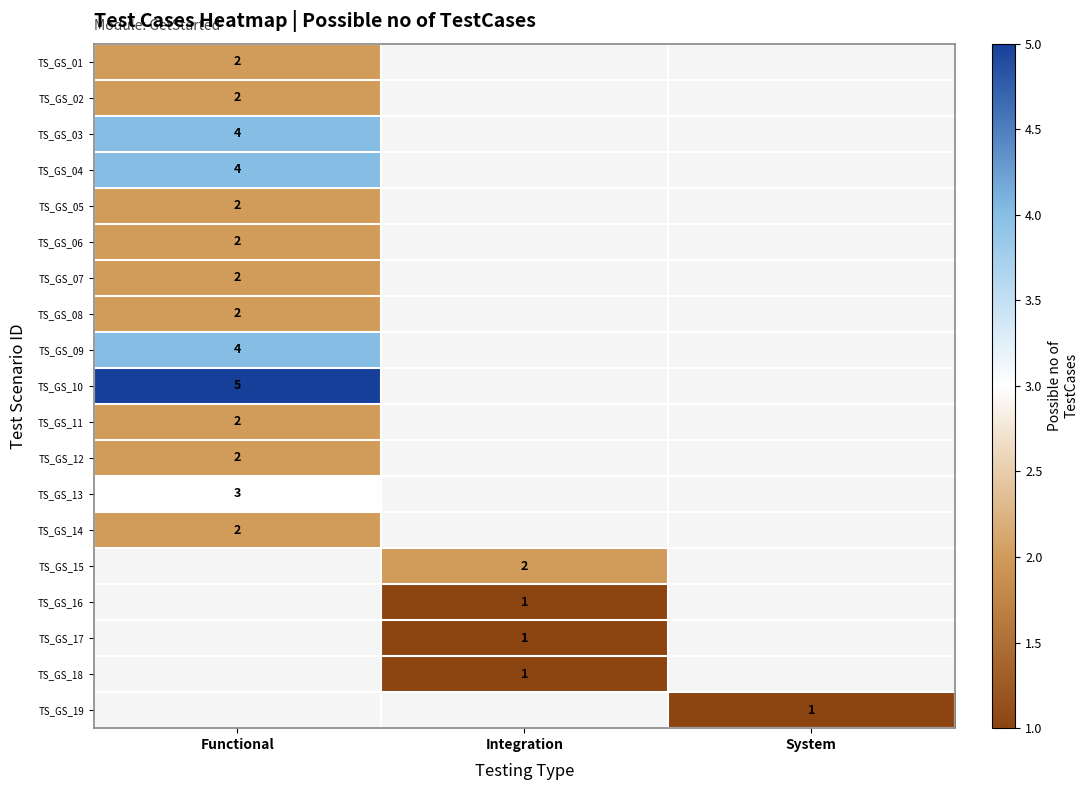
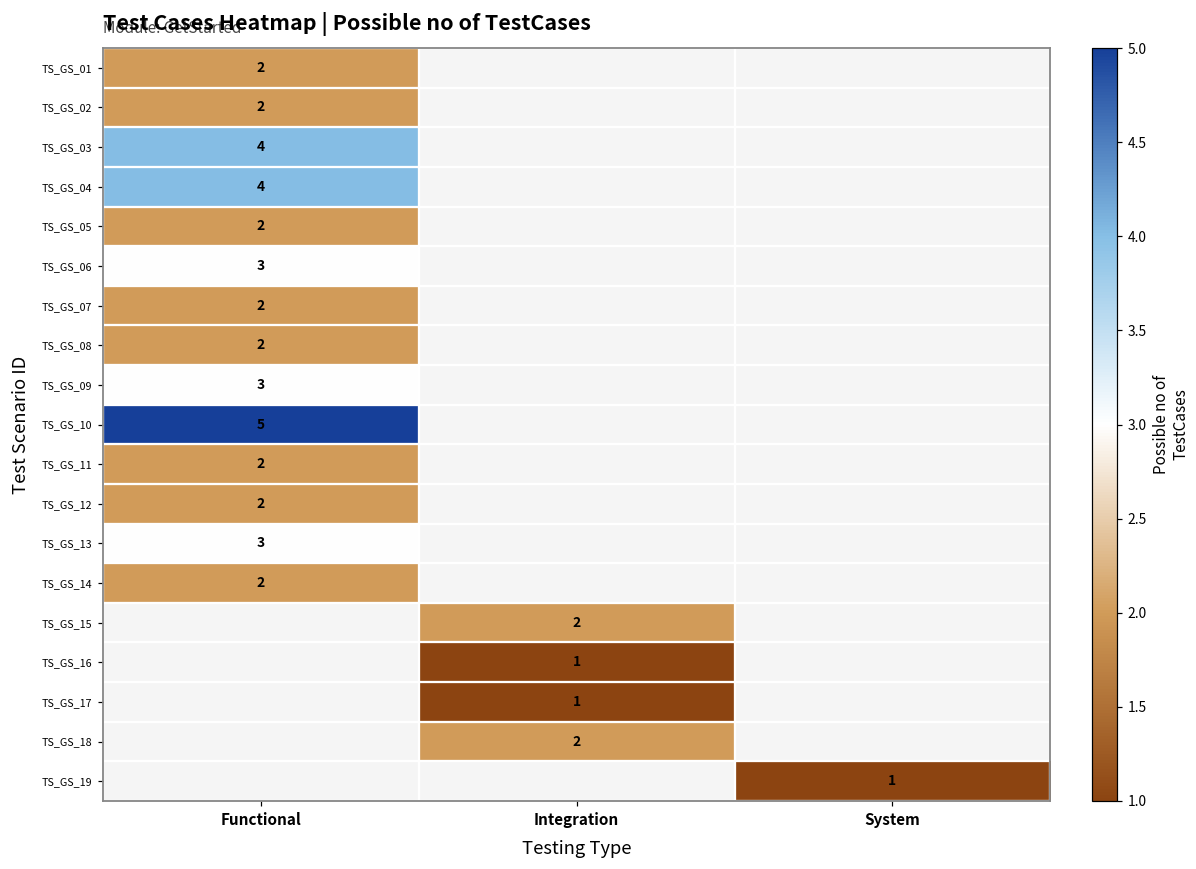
TS_GS_06, Functional: 2 -> 3
TS_GS_09, Functional: 4 -> 3
TS_GS_18, Integration: 1 -> 2
